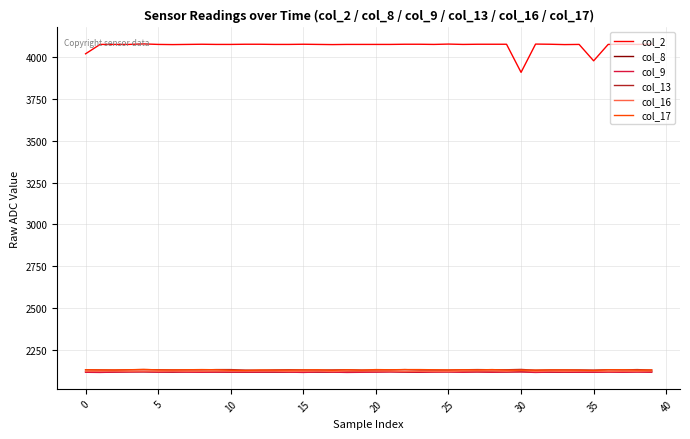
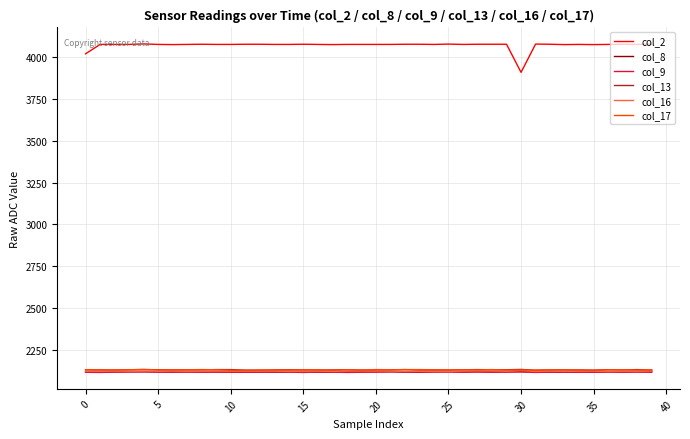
col_2, 35: 3980 -> 4080
